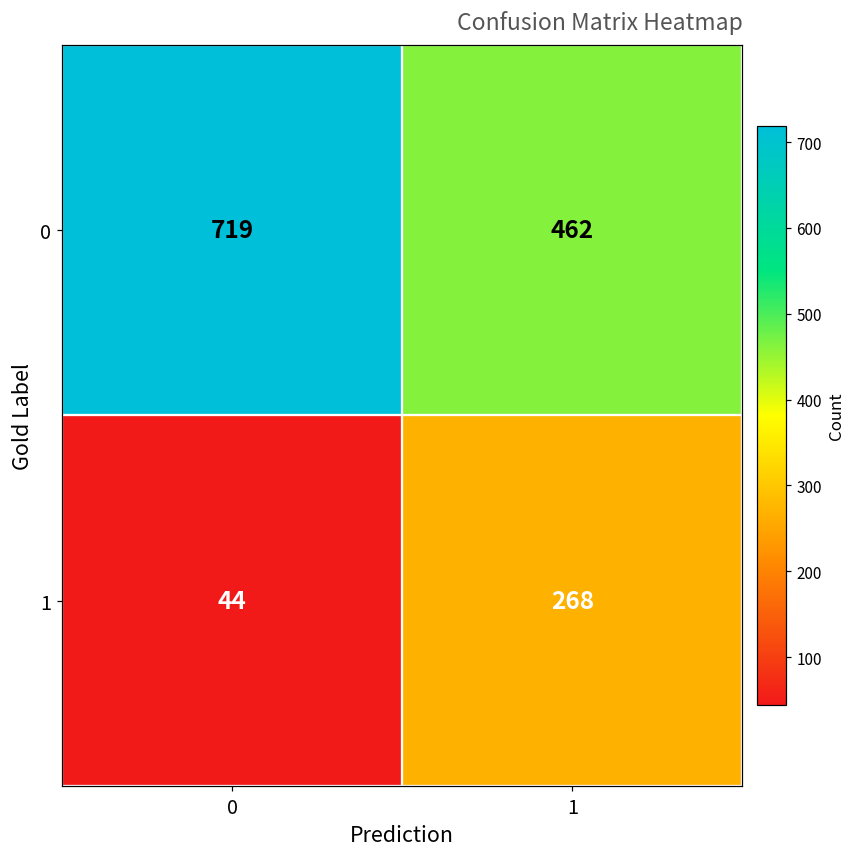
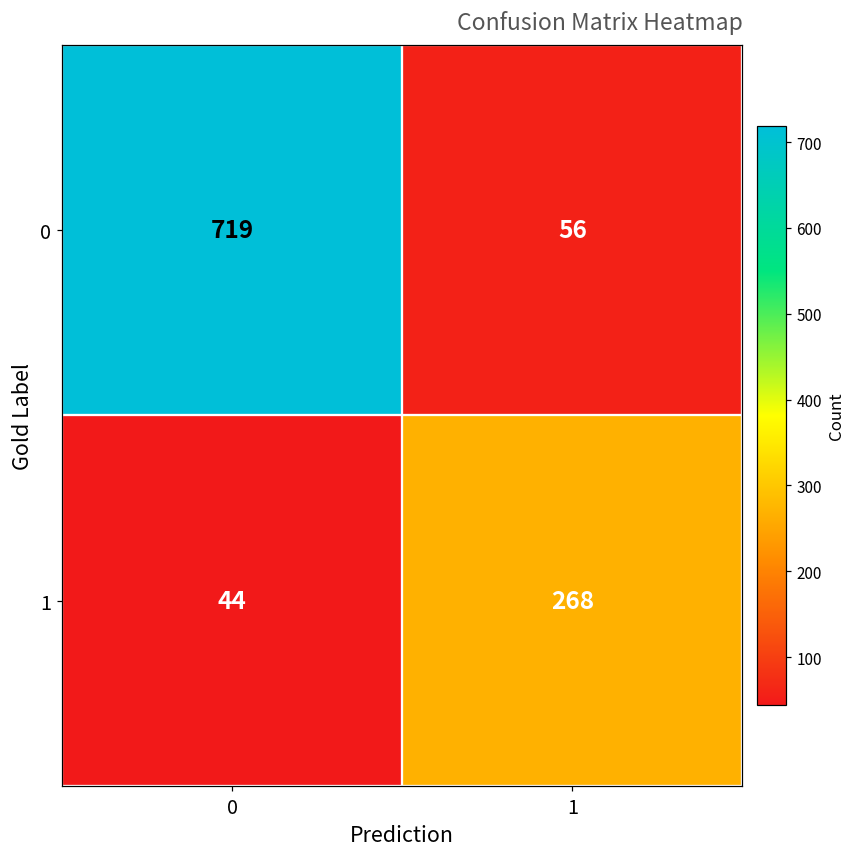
0, 1: 462 -> 56
